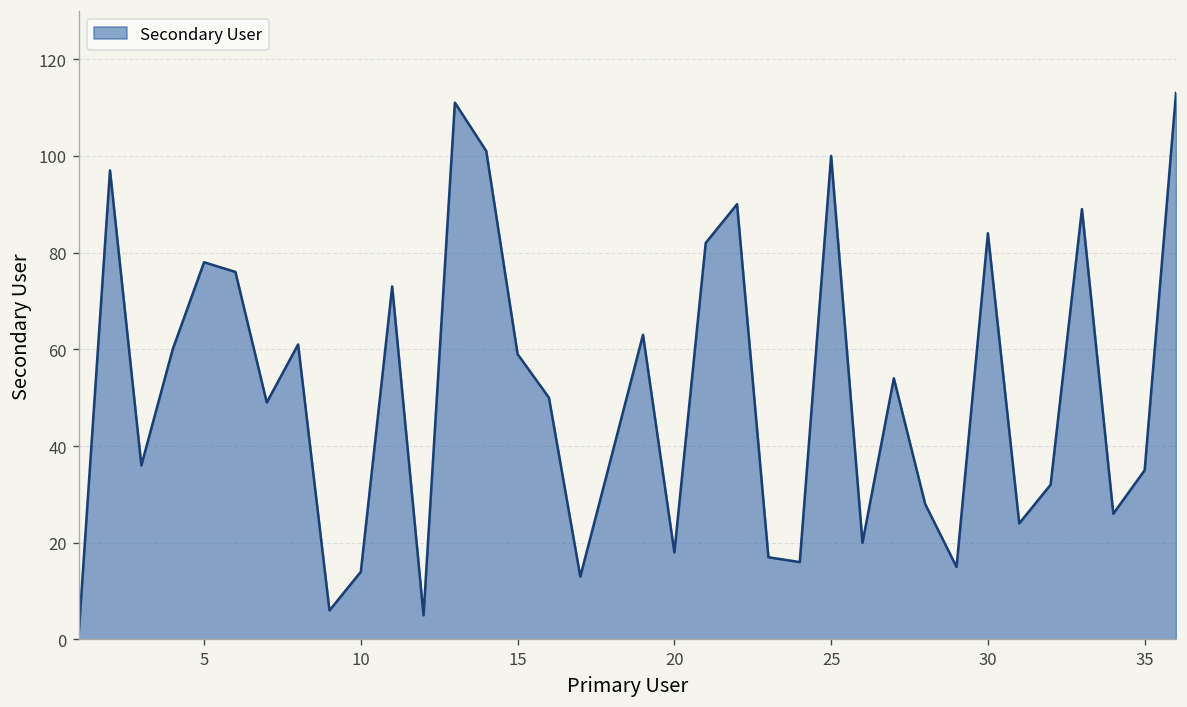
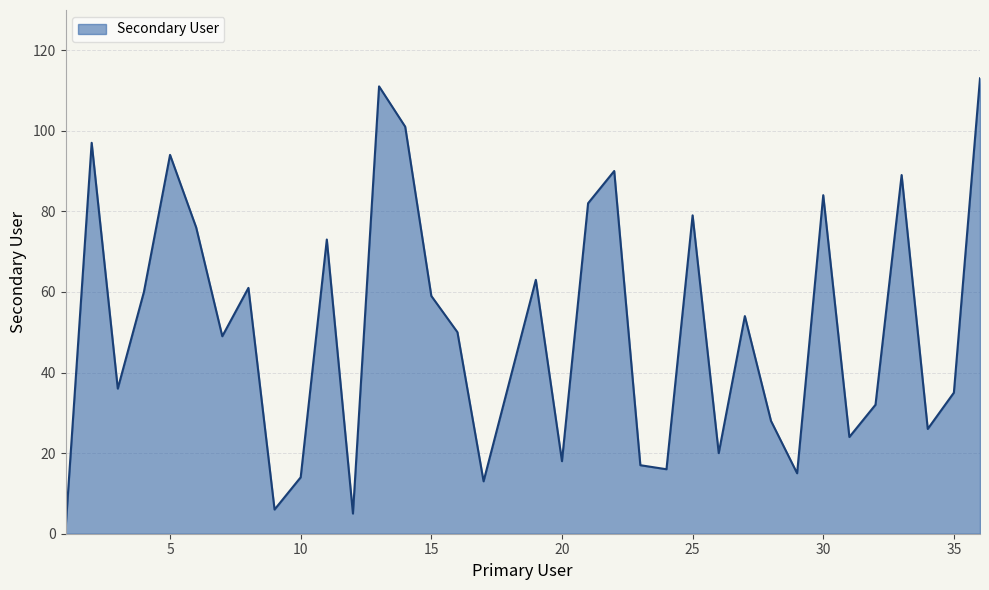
5: 78 -> 94
25: 100 -> 79
